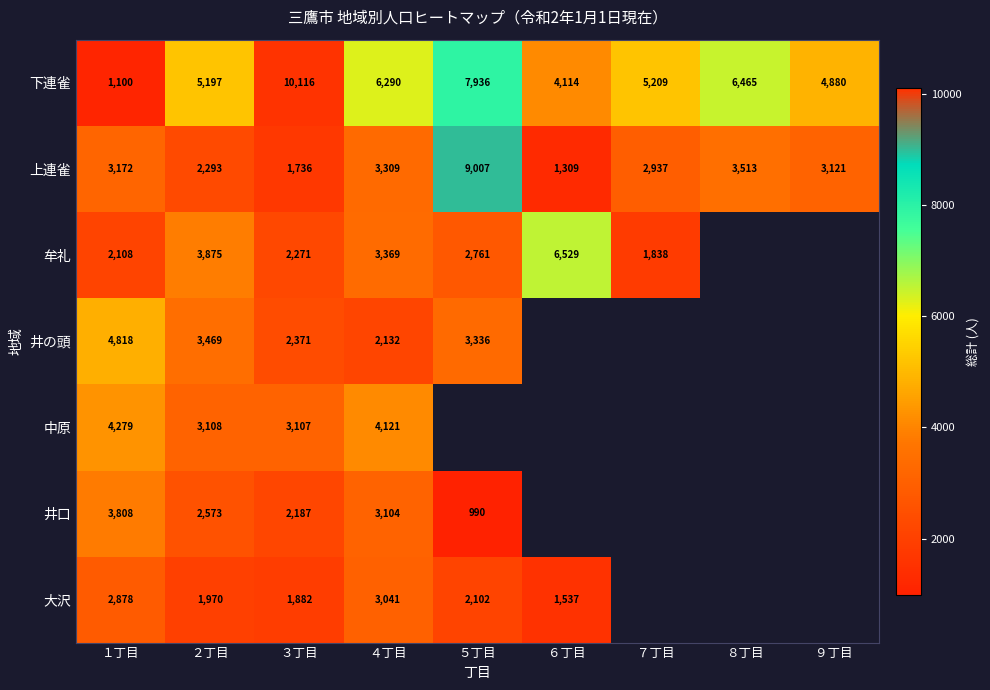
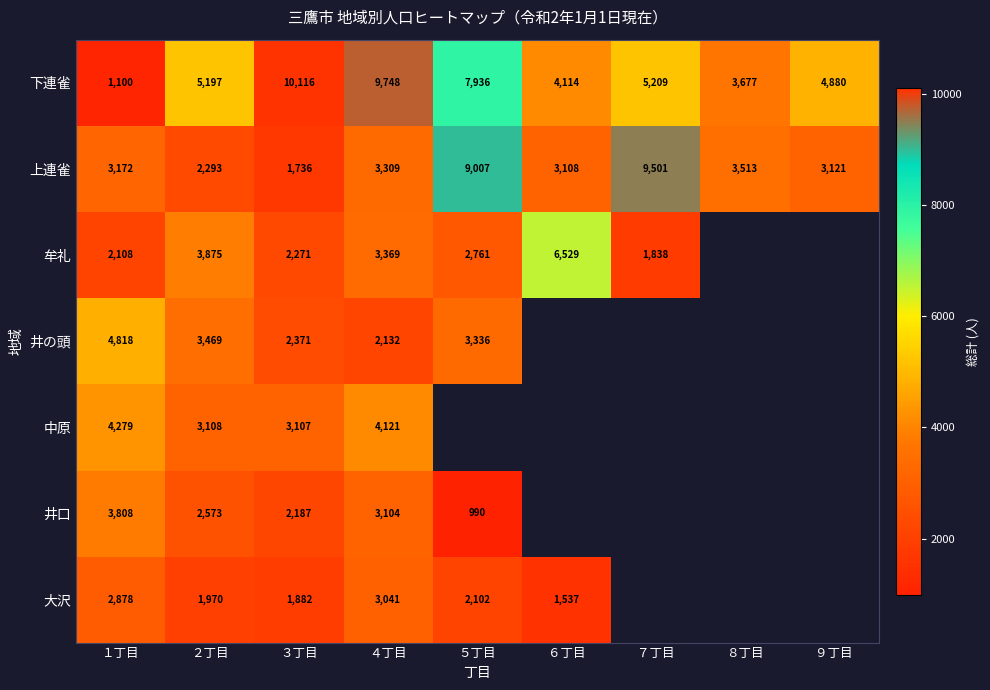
下連雀, ４丁目: 6,290 -> 9,748
下連雀, ８丁目: 6,465 -> 3,677
上連雀, ６丁目: 1,309 -> 3,108
上連雀, ７丁目: 2,937 -> 9,501
